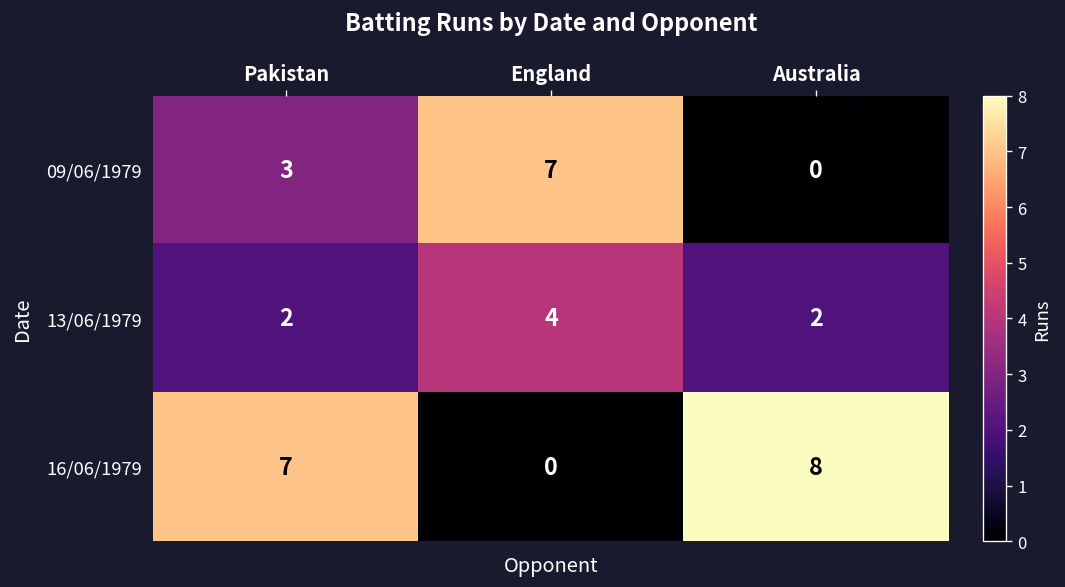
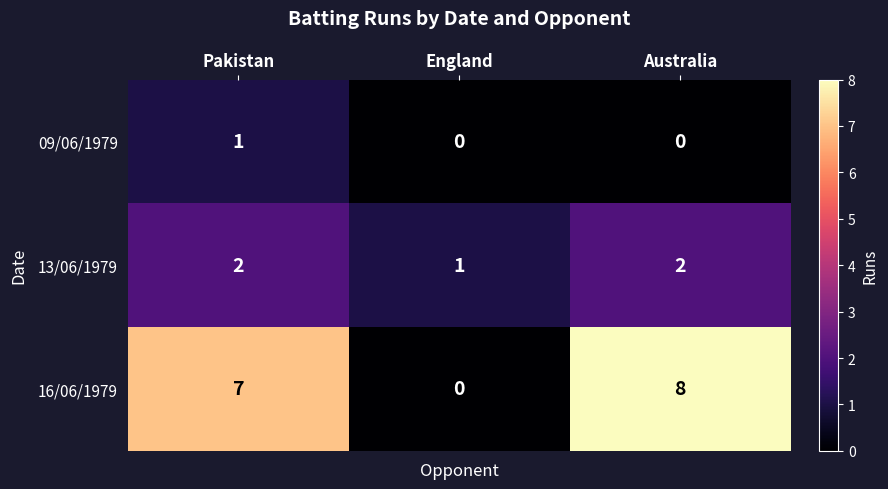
09/06/1979, Pakistan: 3 -> 1
09/06/1979, England: 7 -> 0
13/06/1979, England: 4 -> 1
